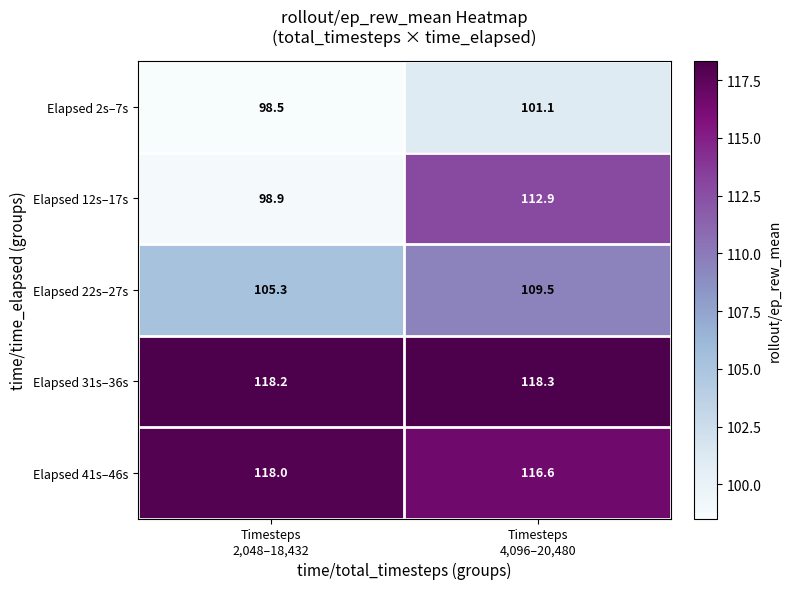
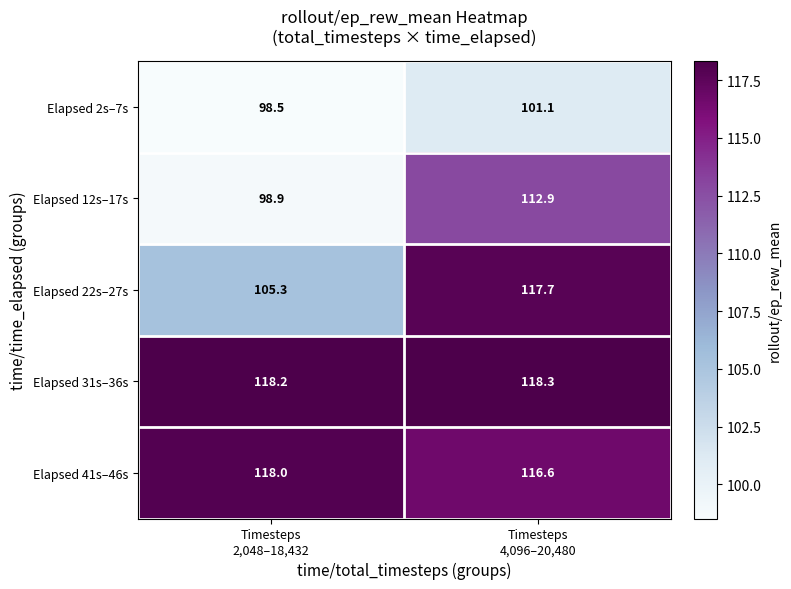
Elapsed 22s–27s, Timesteps 4,096–20,480: 109.5 -> 117.7
